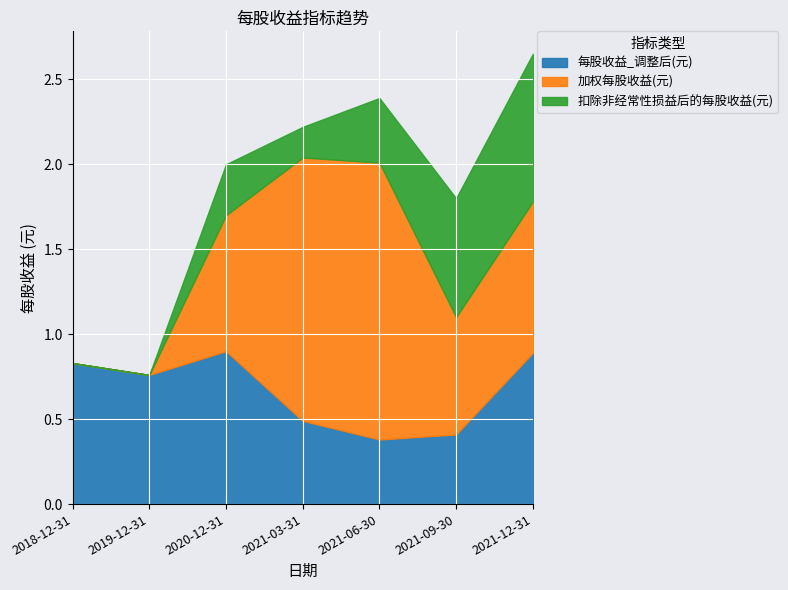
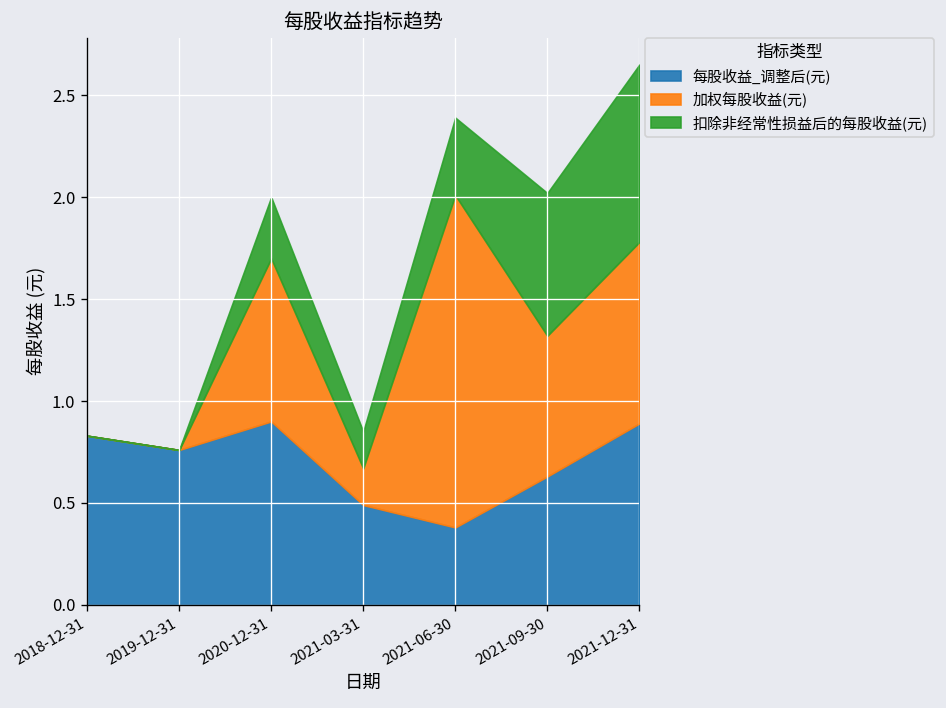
加权每股收益(元), 2021-03-31: 1.55 -> 0.18
每股收益_调整后(元), 2021-09-30: 0.41 -> 0.63
